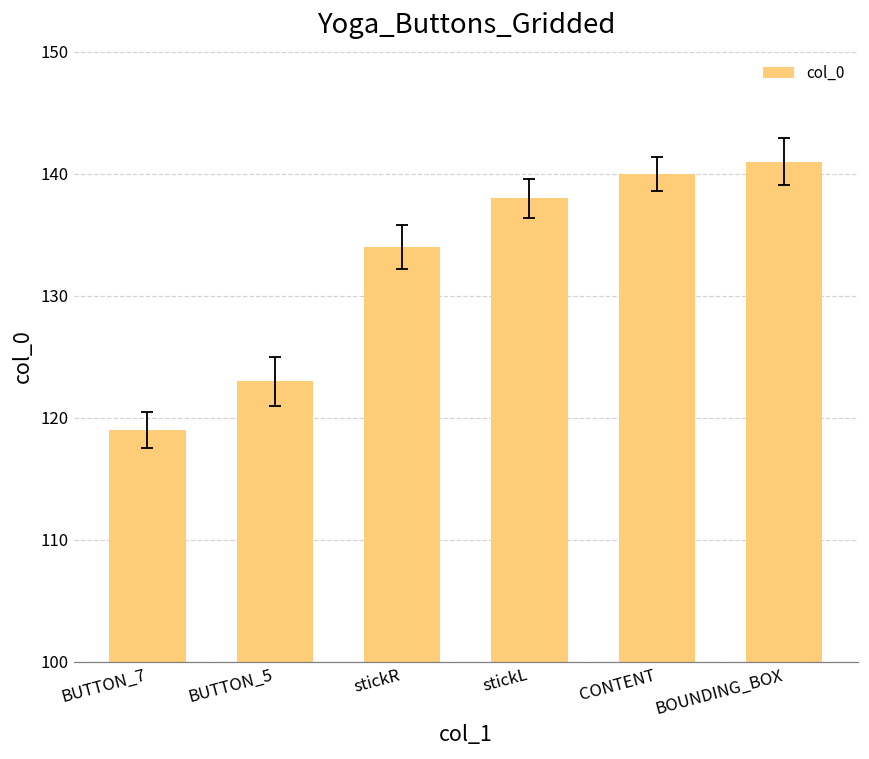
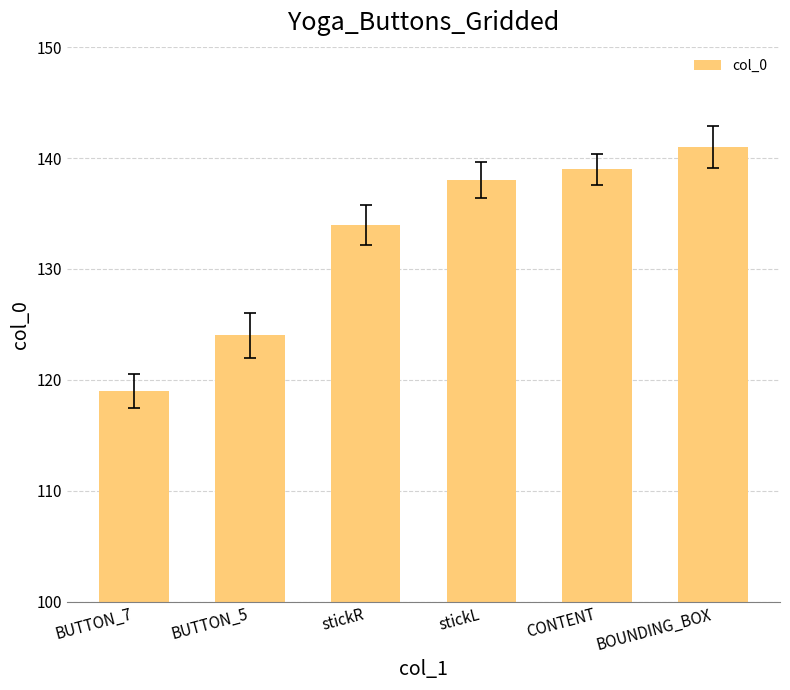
col_0, BUTTON_5: 123 -> 124
col_0, CONTENT: 140 -> 139
